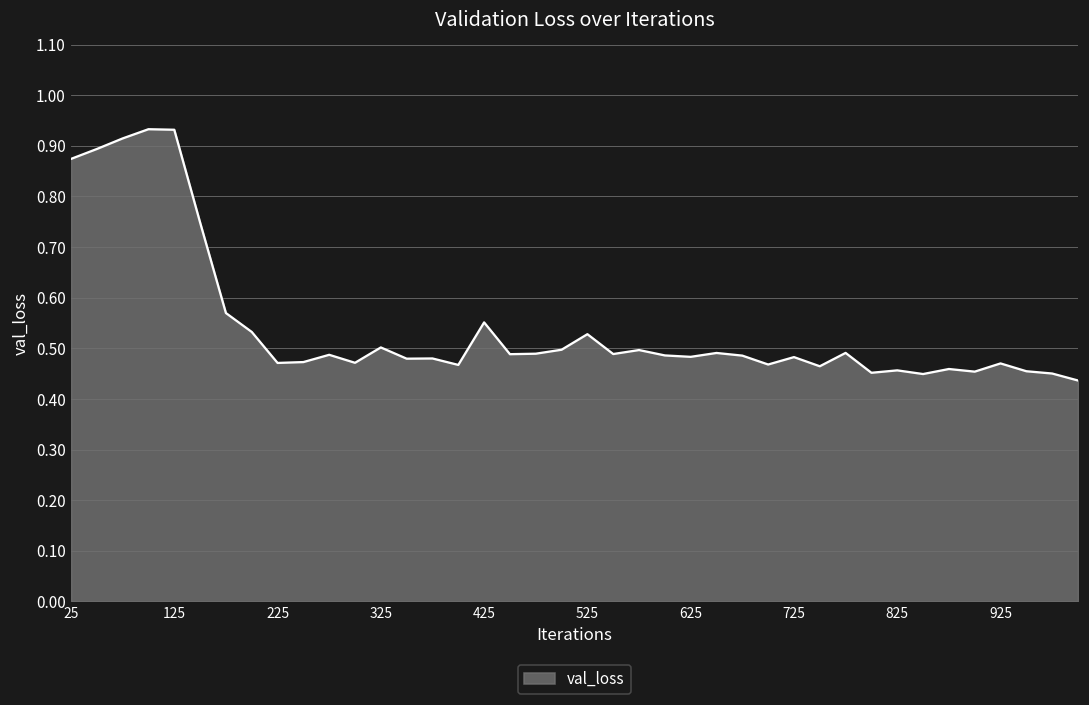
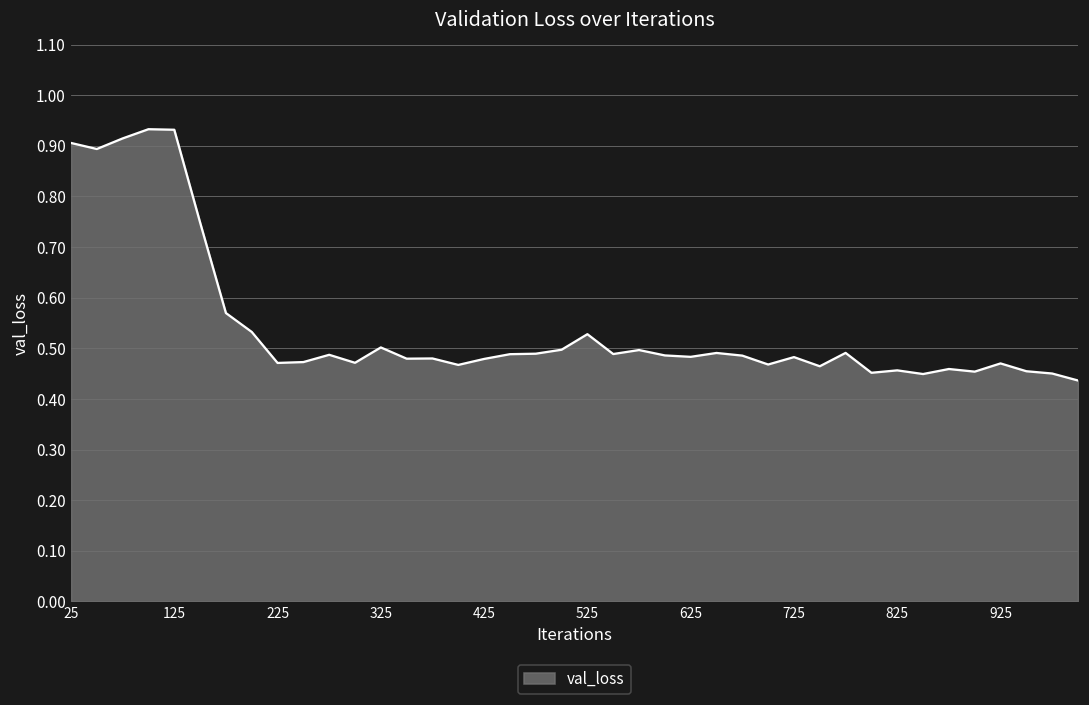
25: 0.87 -> 0.91
425: 0.55 -> 0.48
